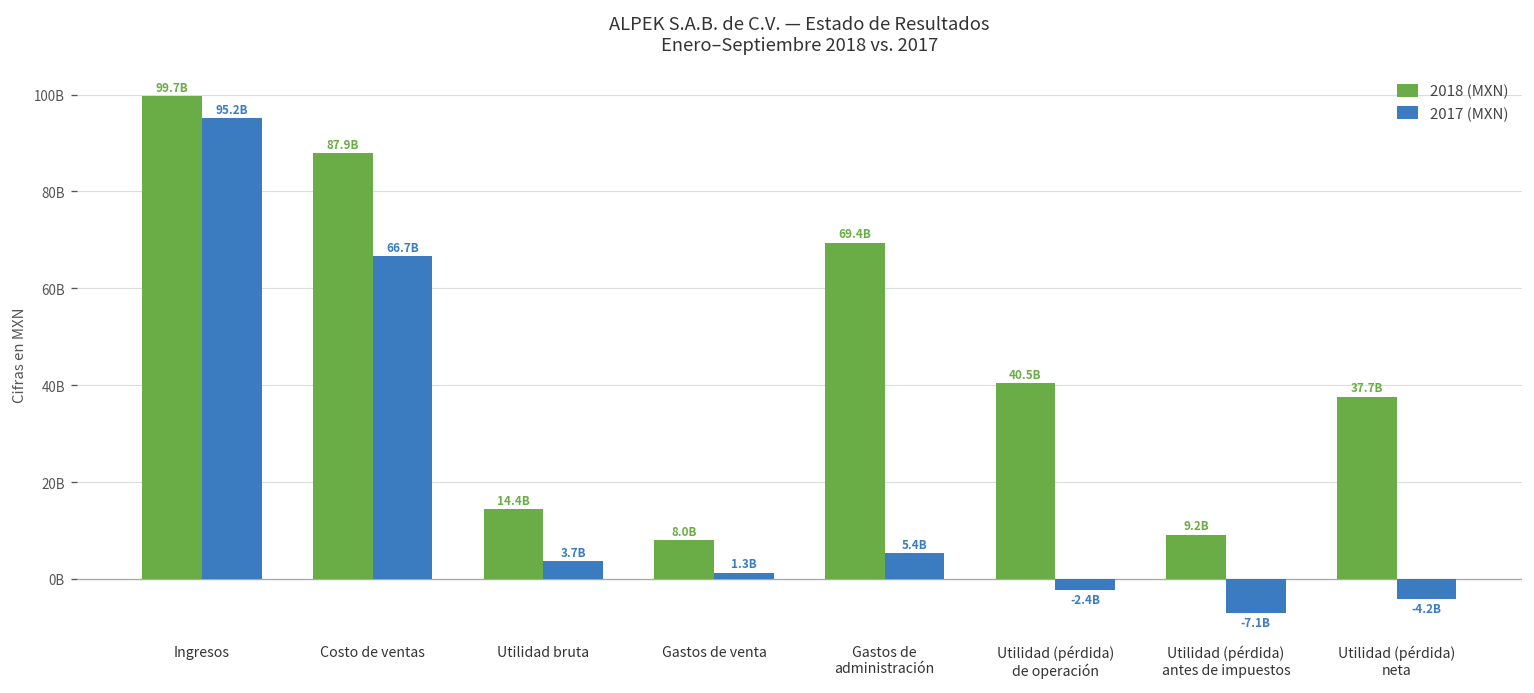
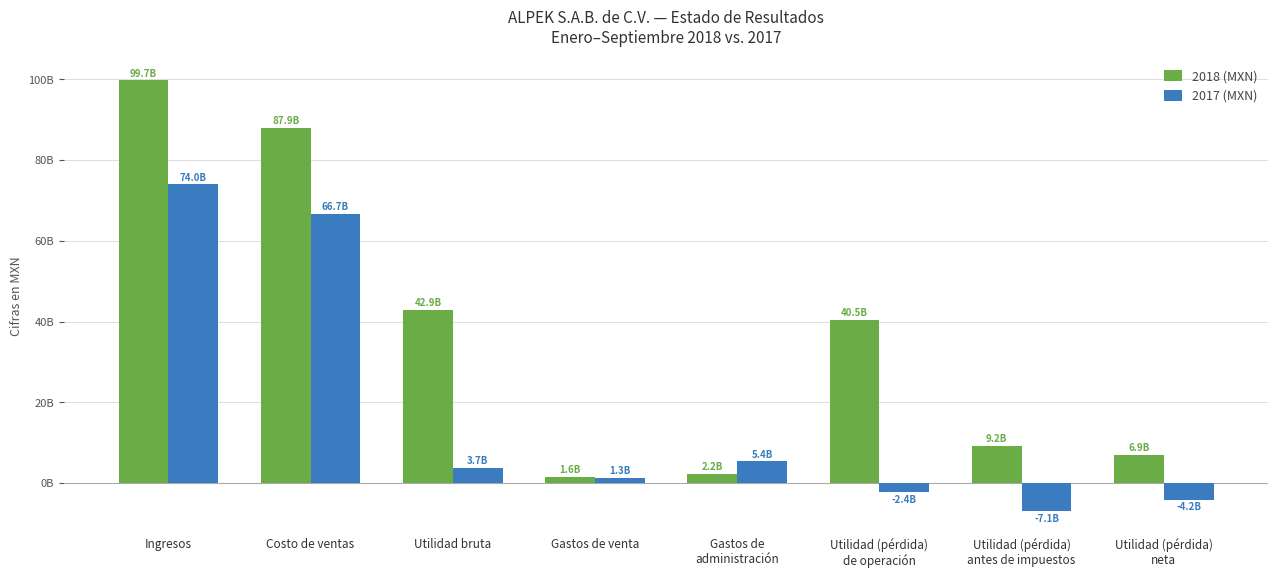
2017 (MXN), Ingresos: 95.2B -> 74.0B
2018 (MXN), Utilidad bruta: 14.4B -> 42.9B
2018 (MXN), Gastos de venta: 8.0B -> 1.6B
2018 (MXN), Gastos de administración: 69.4B -> 2.2B
2018 (MXN), Utilidad (pérdida) neta: 37.7B -> 6.9B
